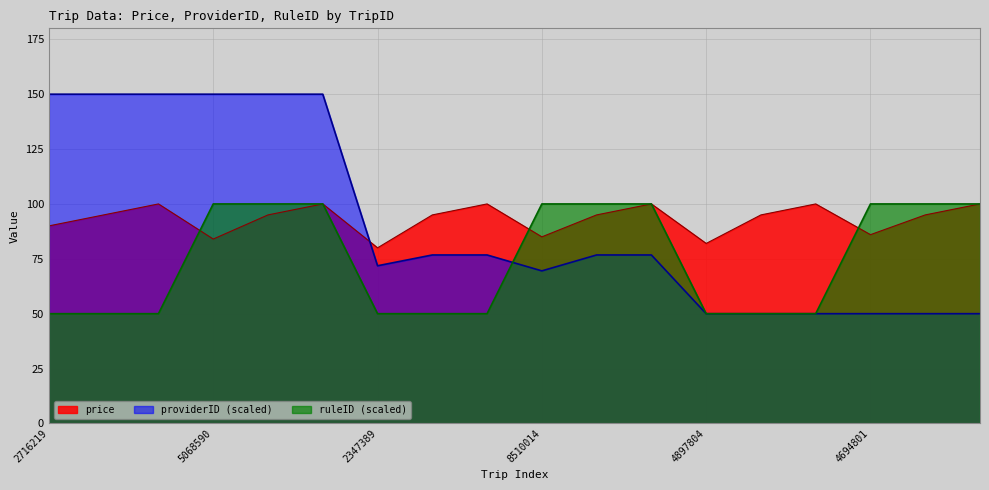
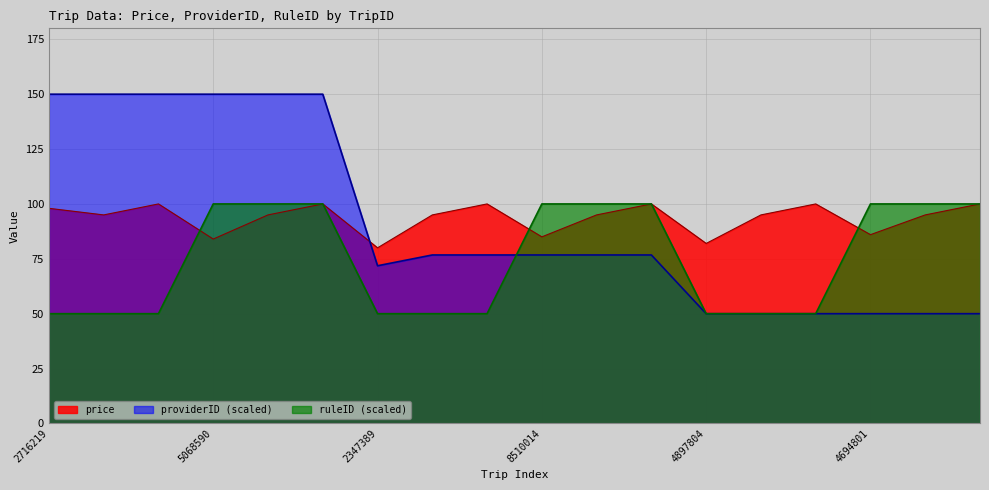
price, 2716219: 90 -> 98
providerID (scaled), 8510014: 70 -> 77
